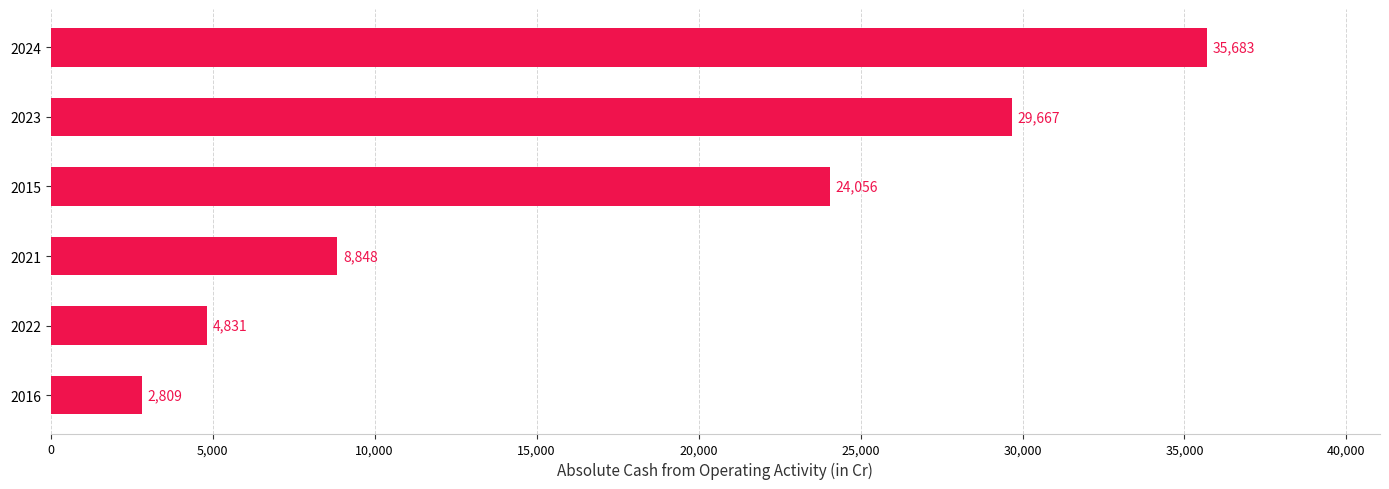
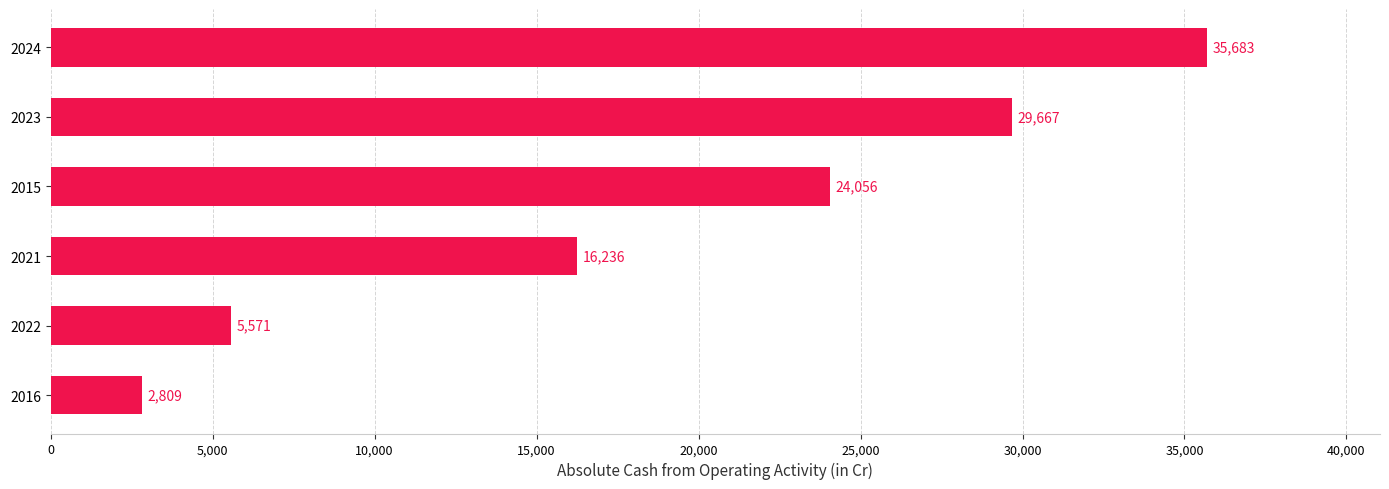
2021: 8,848 -> 16,236
2022: 4,831 -> 5,571
